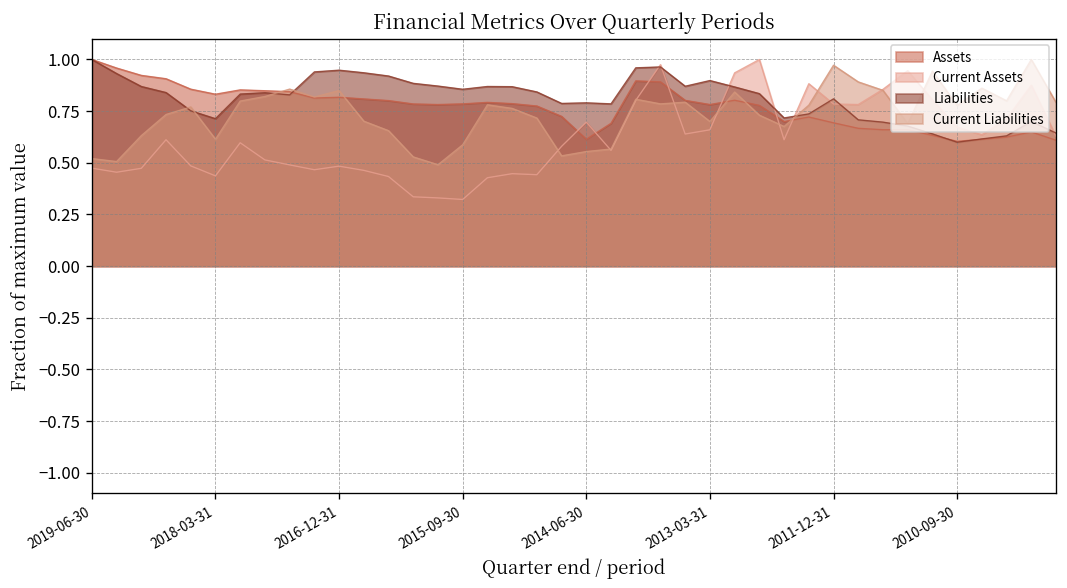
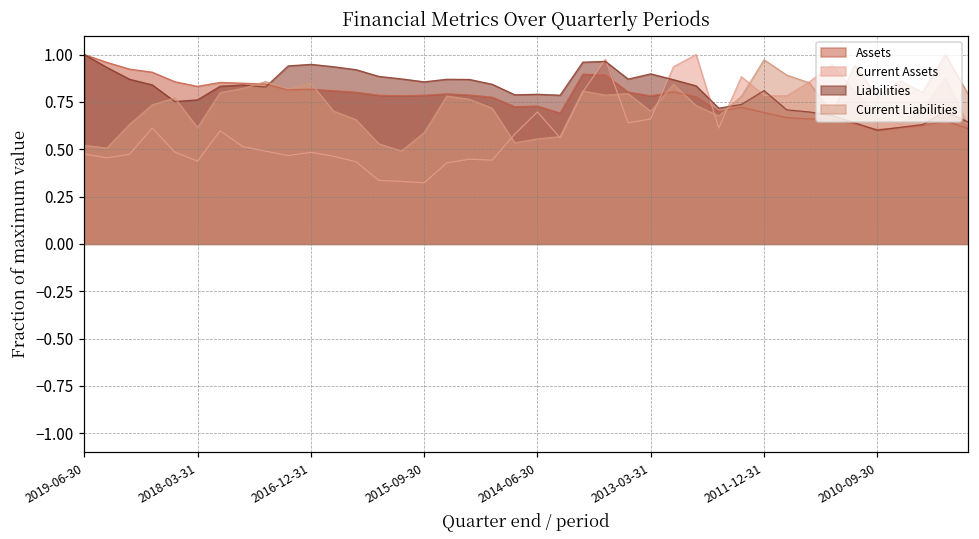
Liabilities, 2018-03-31: 0.71 -> 0.76
Assets, 2014-06-30: 0.61 -> 0.73
